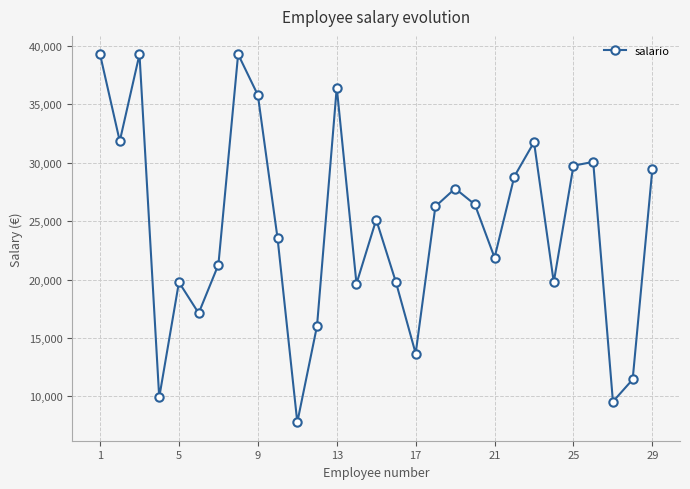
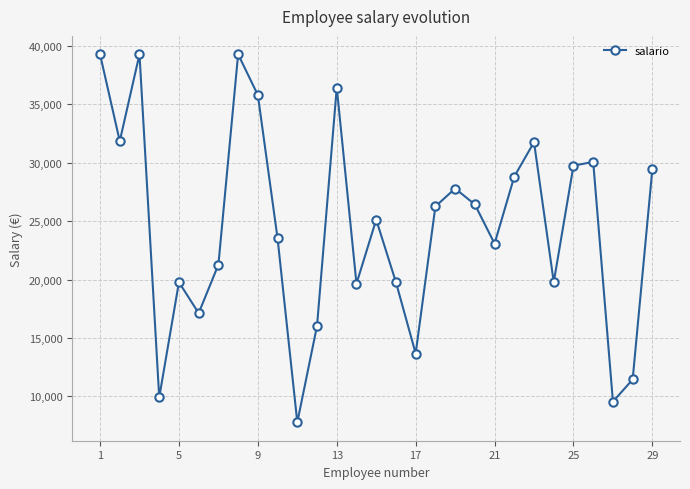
21: 21,900 -> 23,100
